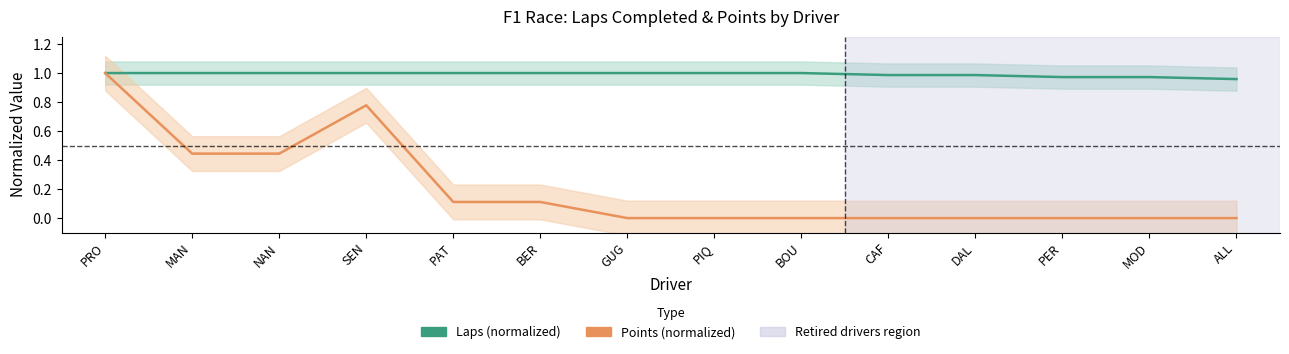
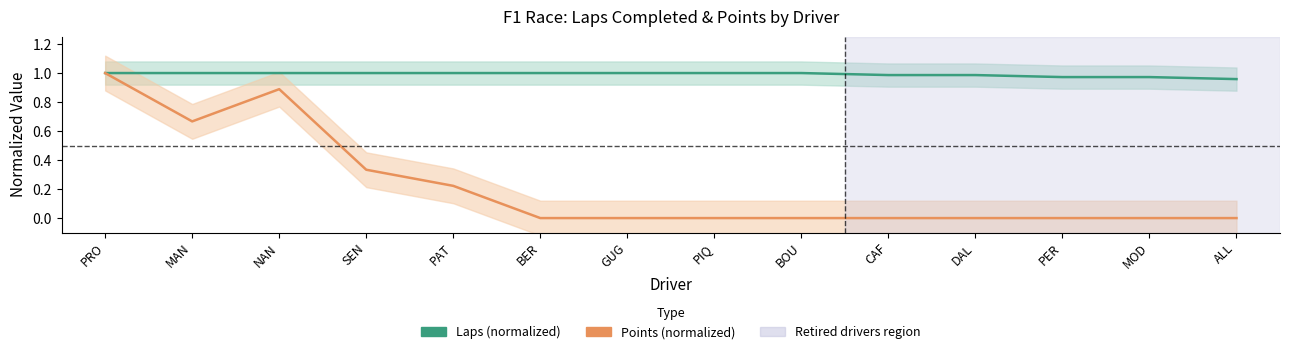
Points (normalized), MAN: 0.44 -> 0.67
Points (normalized), NAN: 0.44 -> 0.89
Points (normalized), SEN: 0.78 -> 0.33
Points (normalized), PAT: 0.11 -> 0.22
Points (normalized), BER: 0.11 -> 0.00
